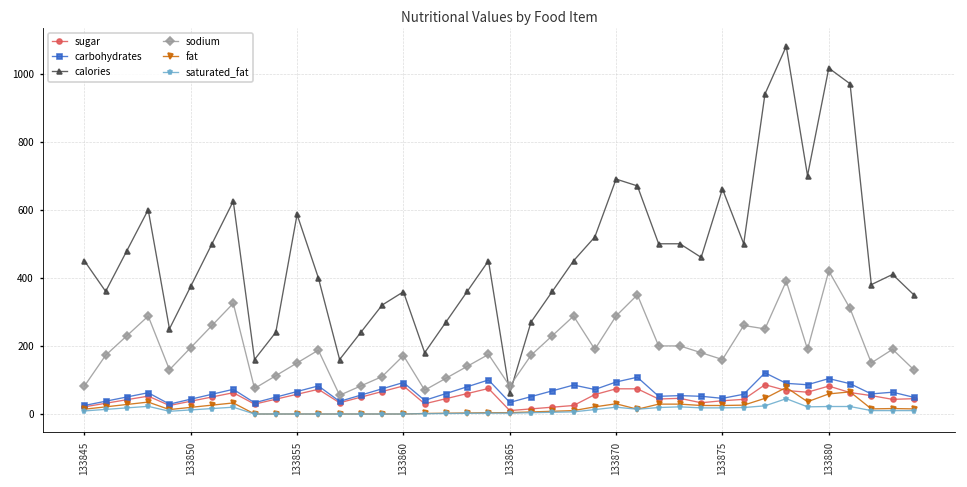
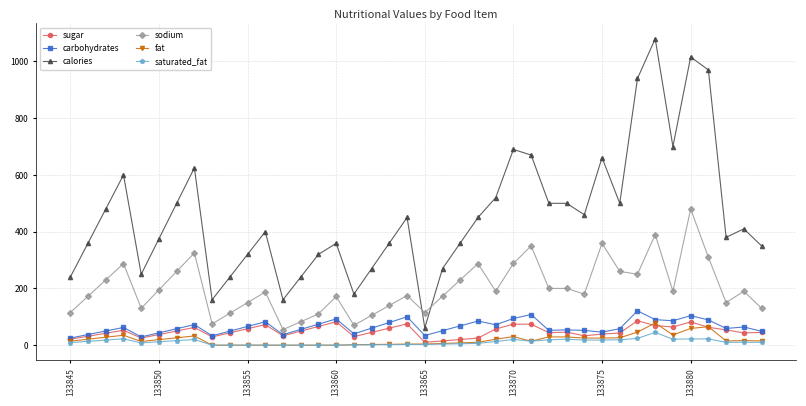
calories, 133845: 450 -> 240
sodium, 133845: 80 -> 120
calories, 133855: 590 -> 320
sodium, 133865: 80 -> 120
sodium, 133875: 160 -> 360
sodium, 133880: 420 -> 480
